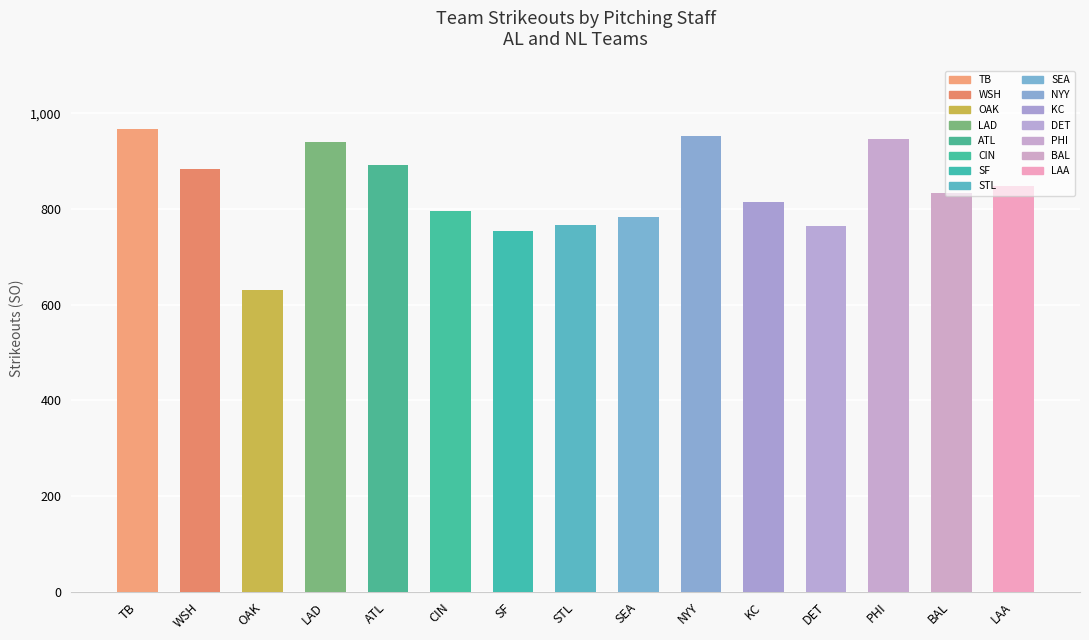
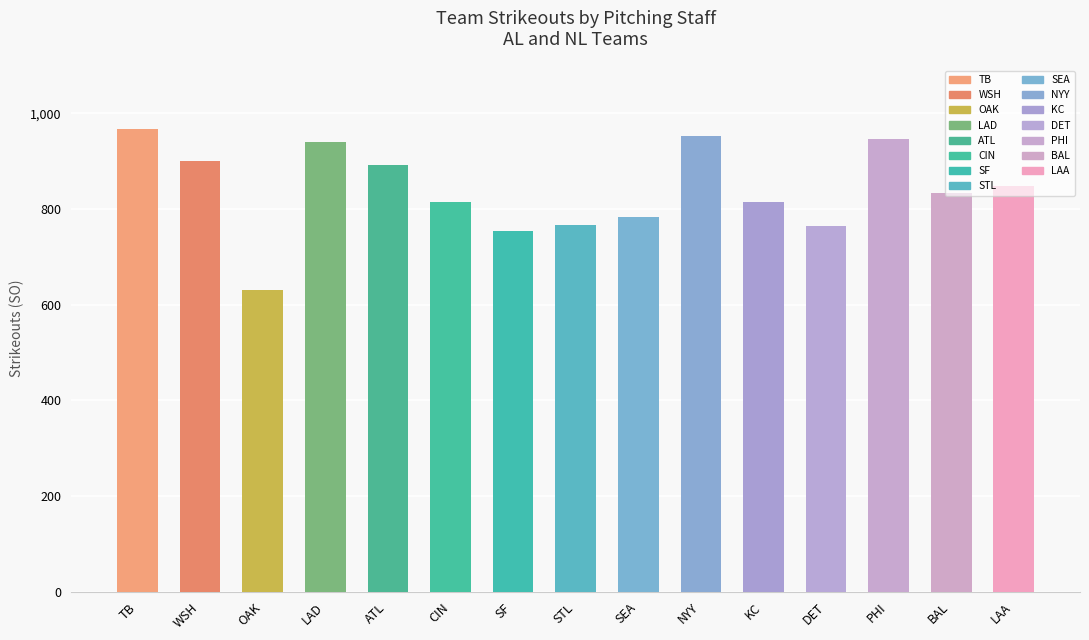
WSH: 880 -> 900
CIN: 800 -> 820
